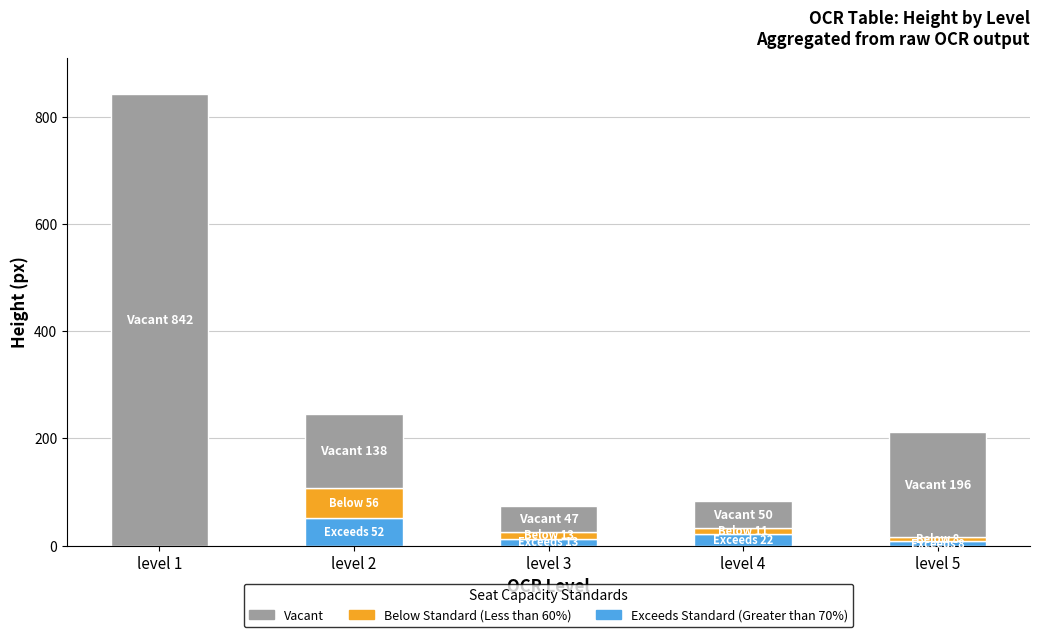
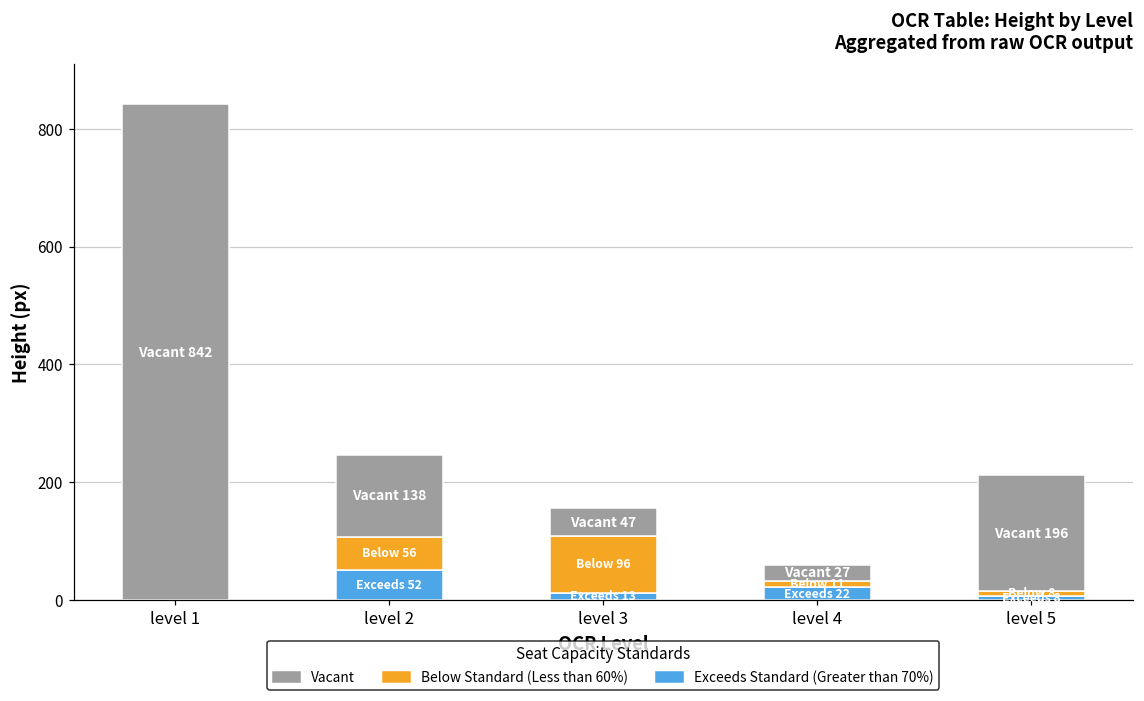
Below Standard (Less than 60%), level 3: 13 -> 96
Vacant, level 4: 50 -> 27
